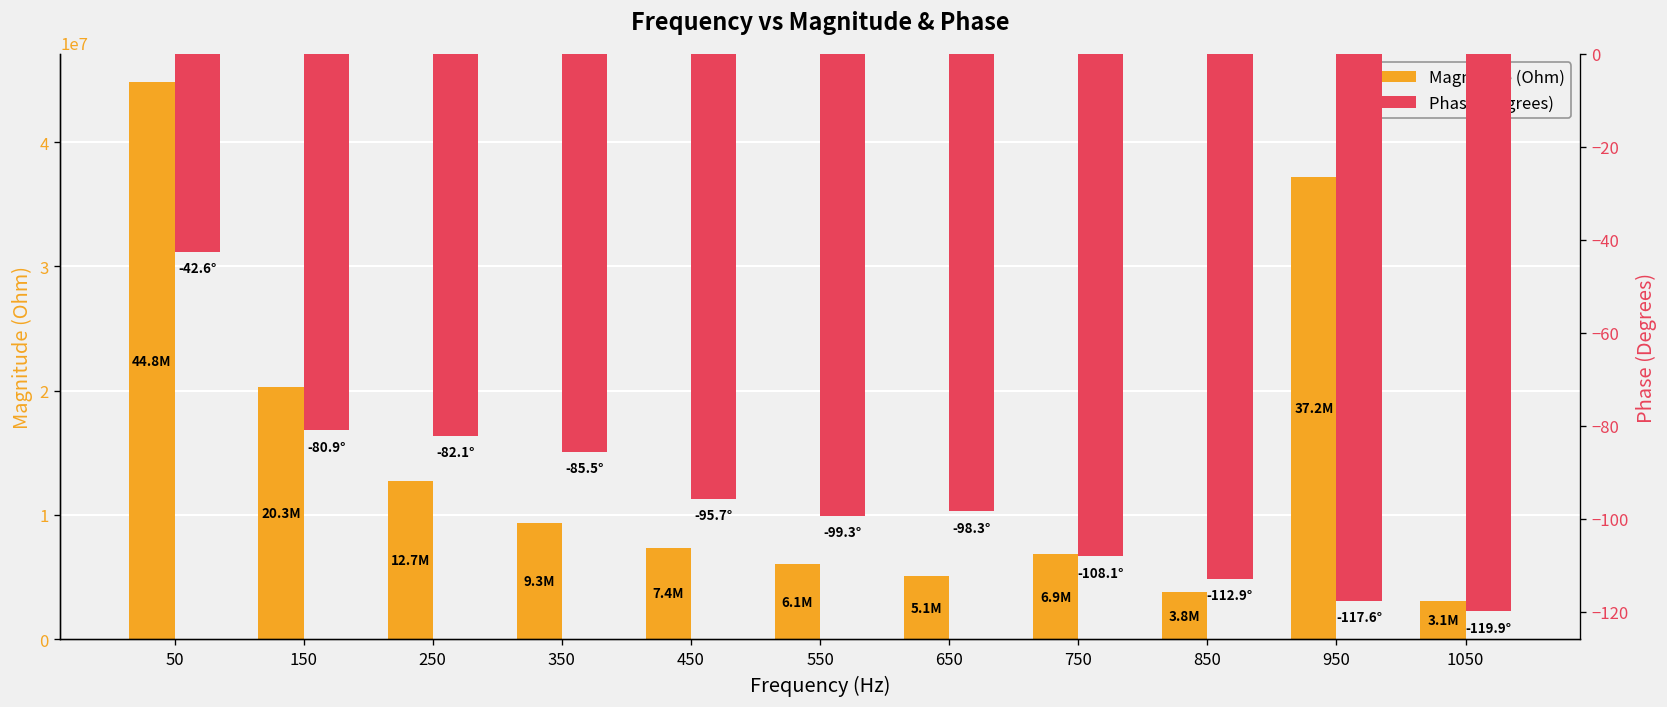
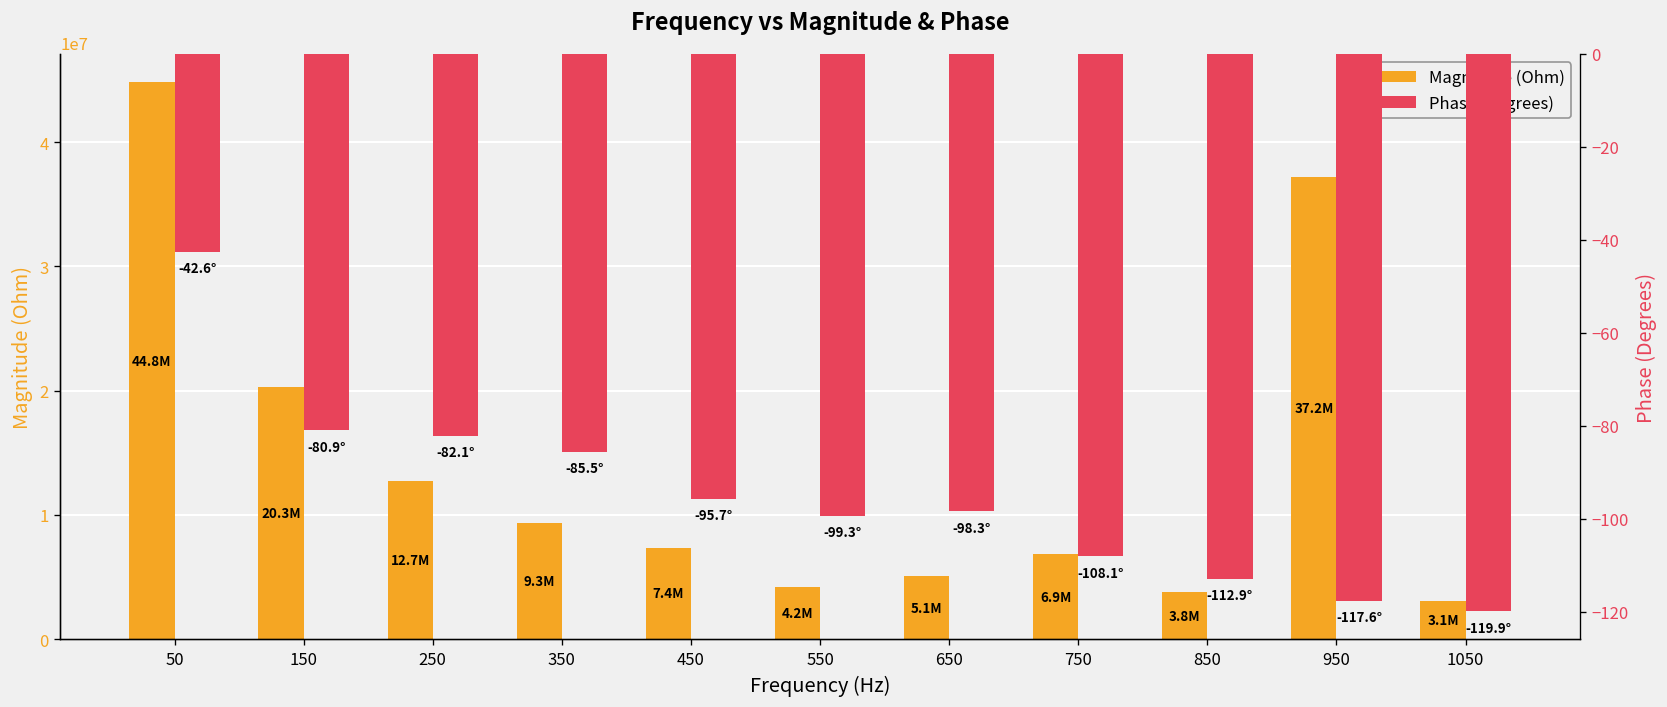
Magnitude (Ohm), 550: 6.1M -> 4.2M
